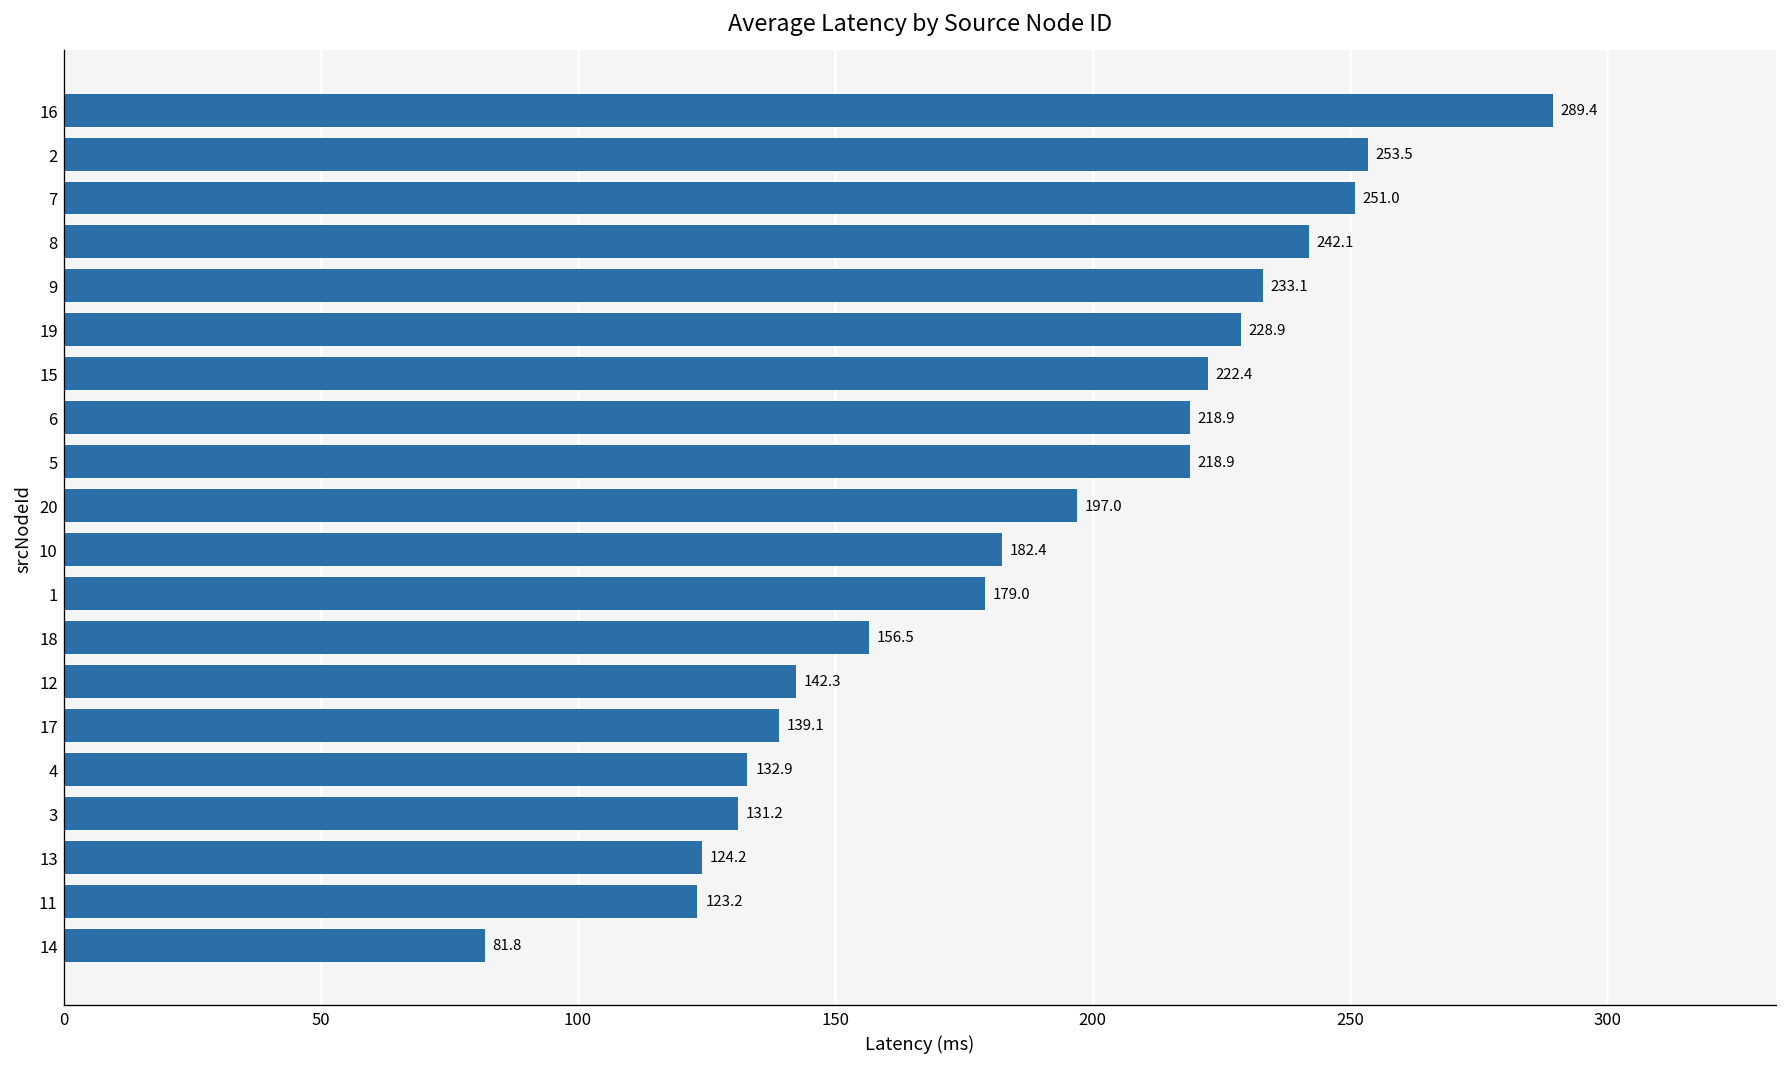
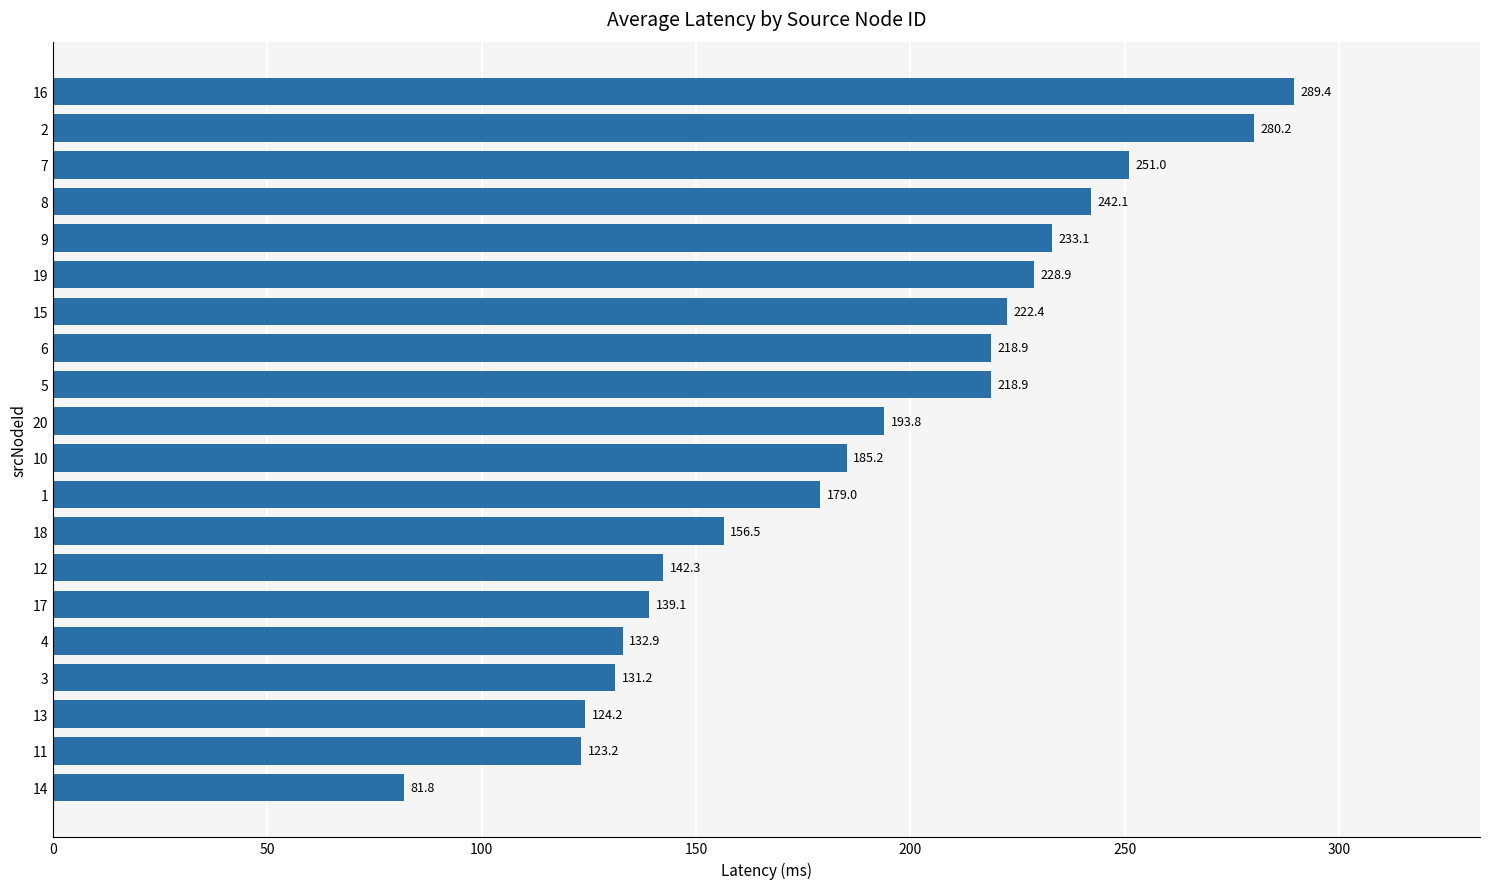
2: 253.5 -> 280.2
20: 197.0 -> 193.8
10: 182.4 -> 185.2
